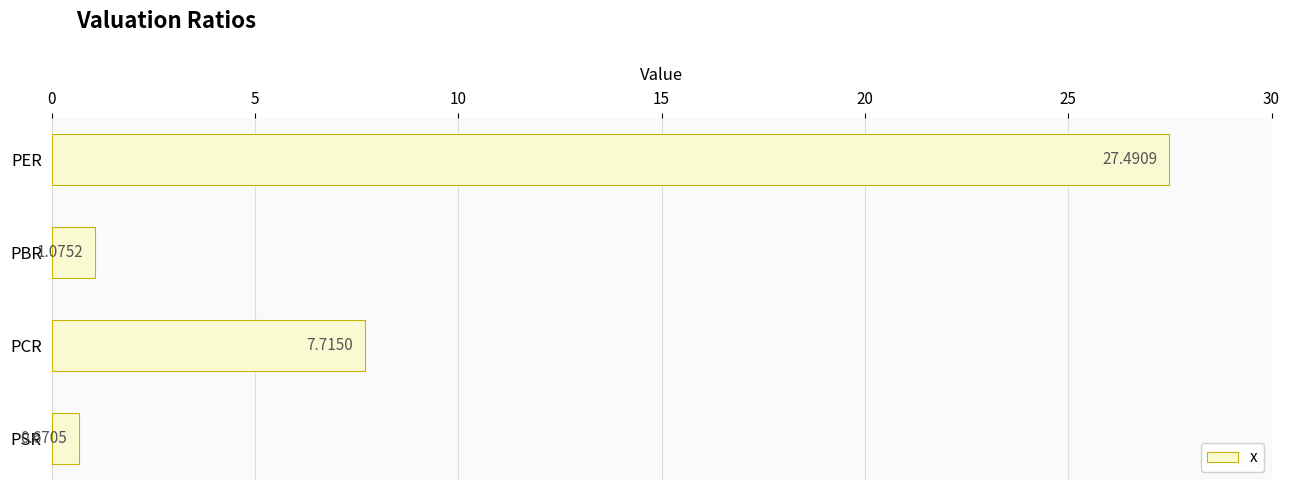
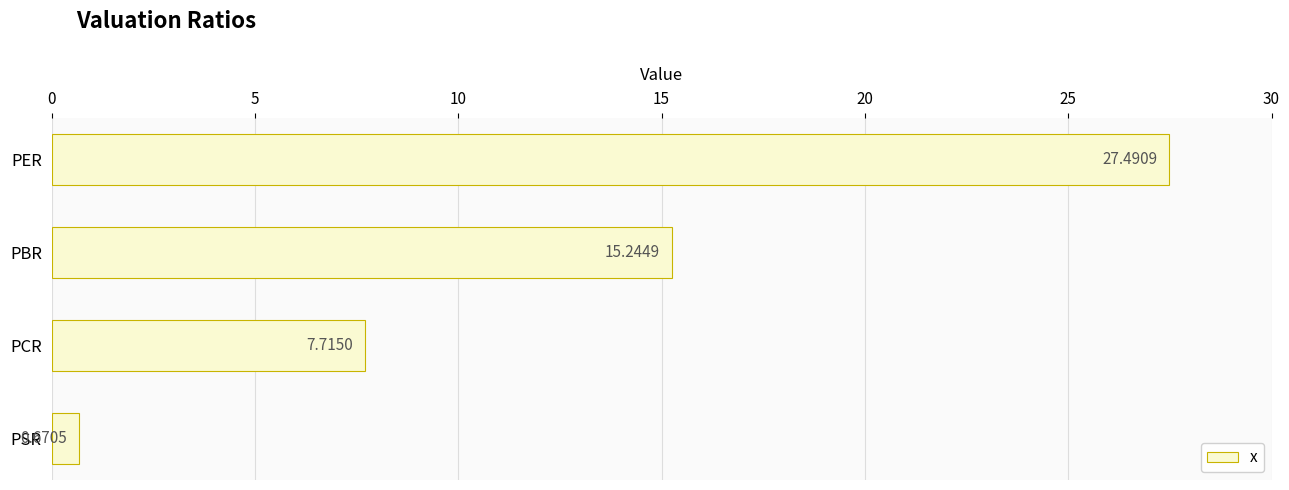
PBR: 1.0752 -> 15.2449
